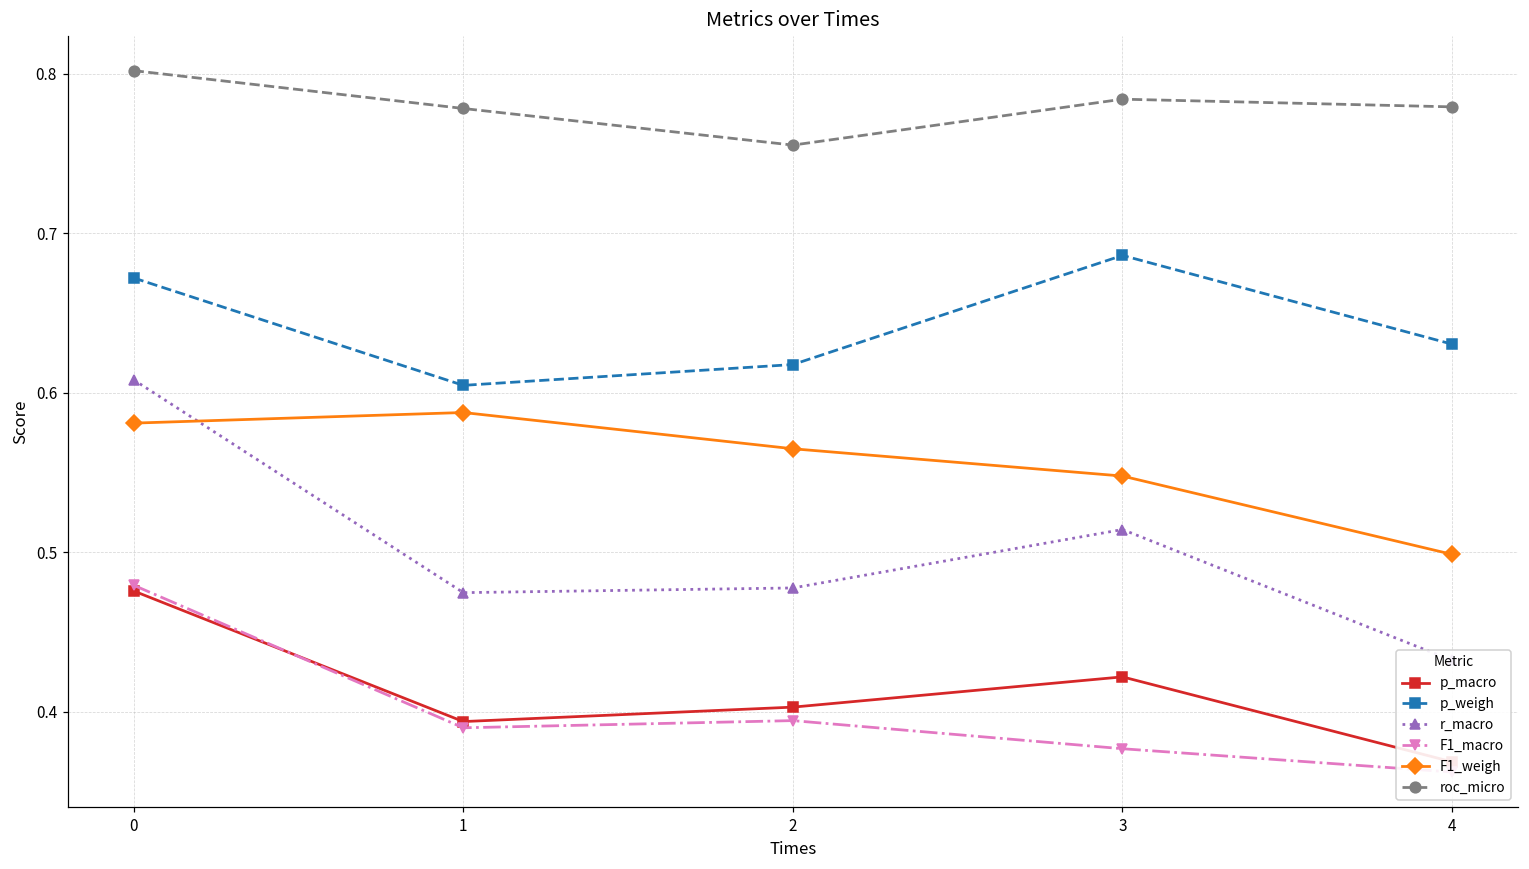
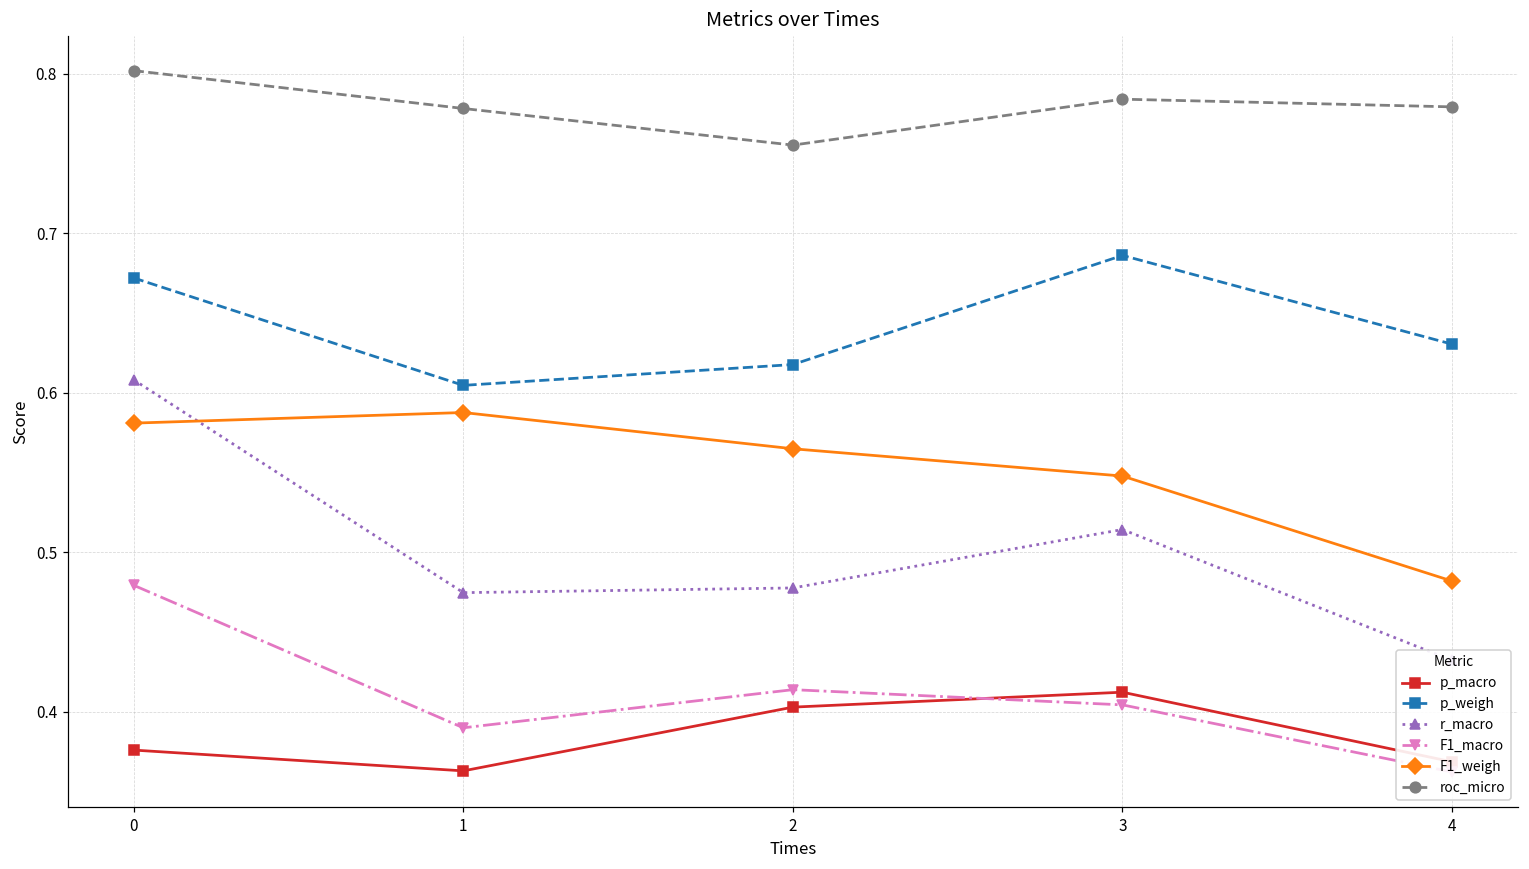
p_macro, 0: 0.476 -> 0.376
p_macro, 1: 0.394 -> 0.363
F1_macro, 2: 0.395 -> 0.414
p_macro, 3: 0.422 -> 0.412
F1_macro, 3: 0.377 -> 0.404
F1_weigh, 4: 0.499 -> 0.482
